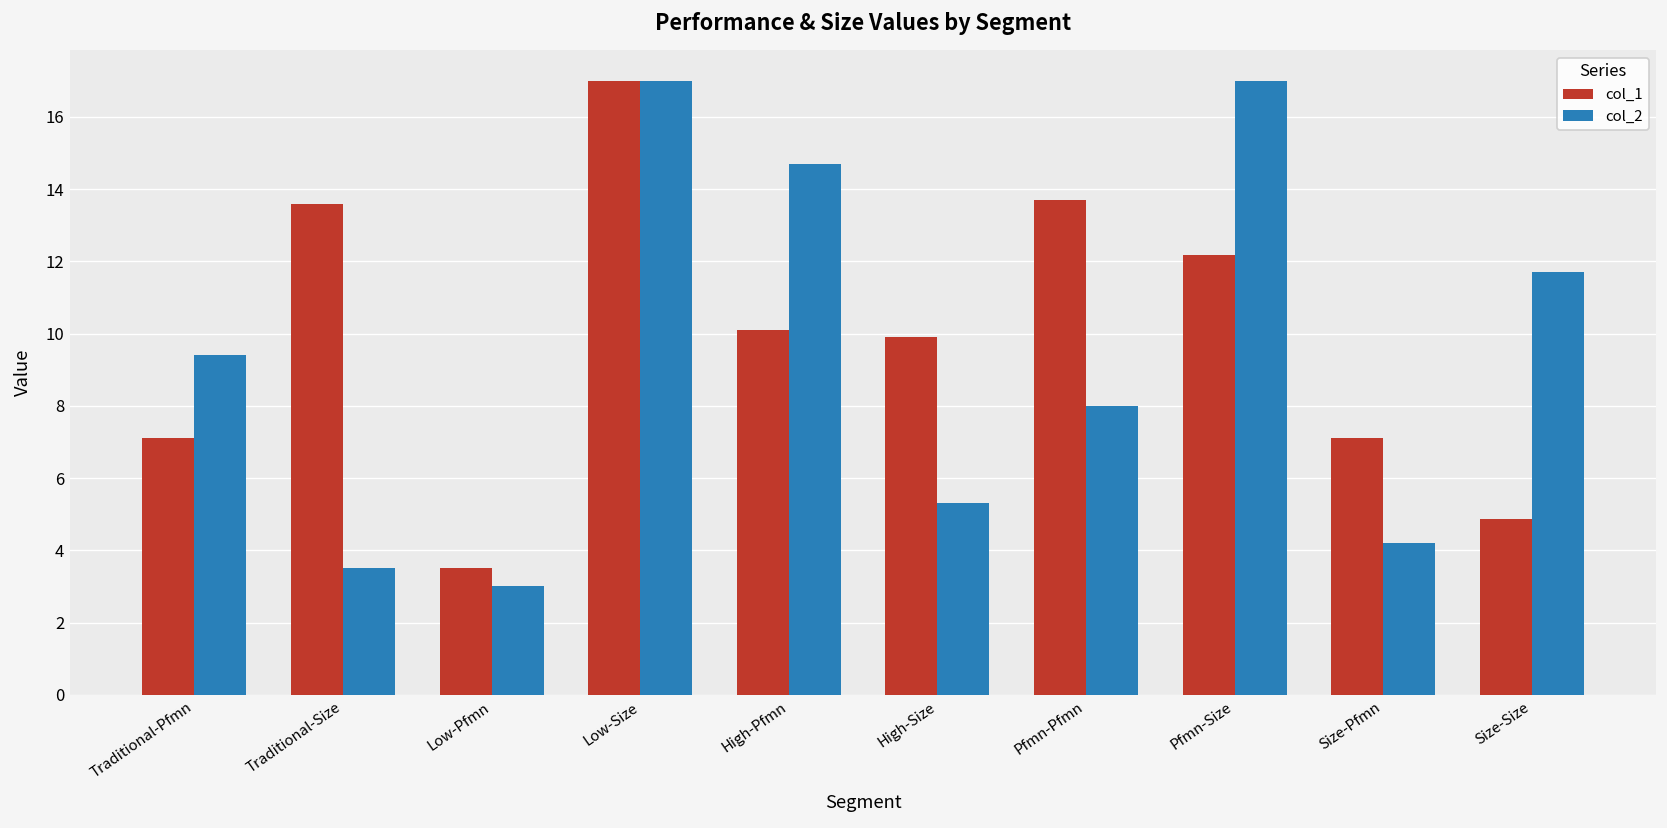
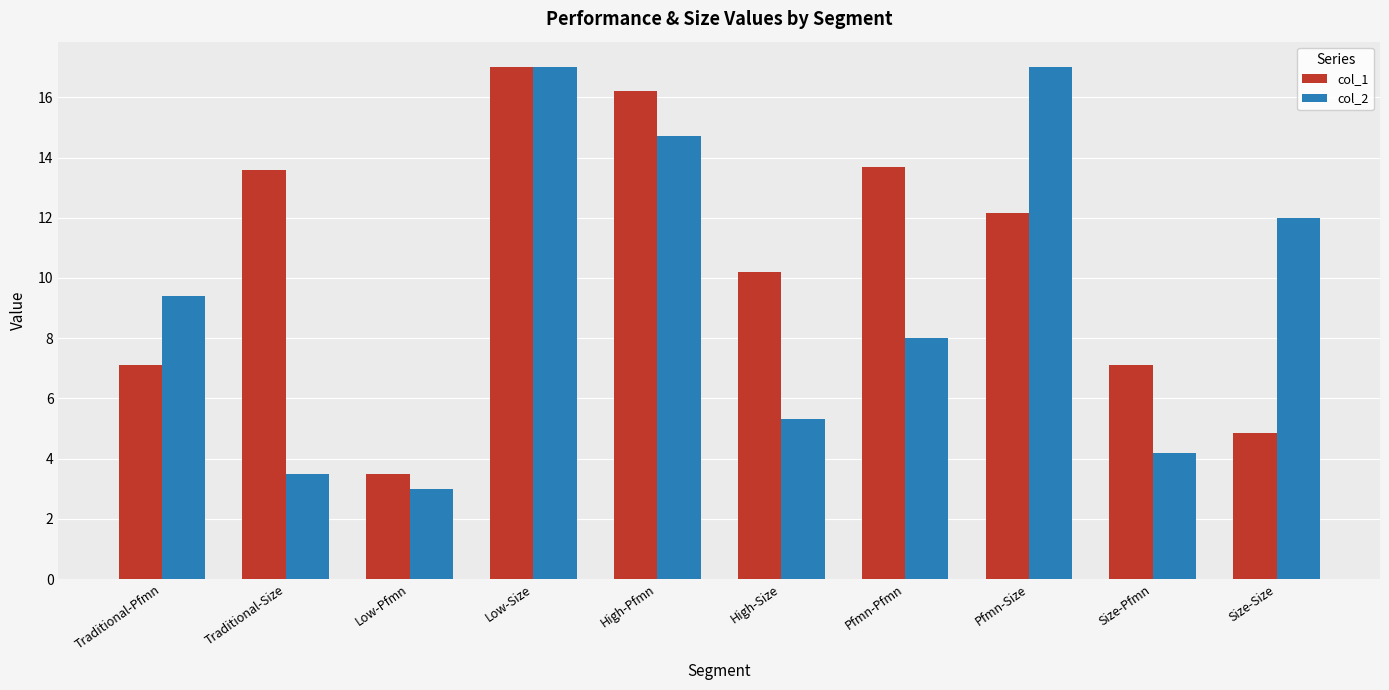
col_1, High-Pfmn: 10.1 -> 16.2
col_1, High-Size: 9.9 -> 10.2
col_2, Size-Size: 11.7 -> 12.0
